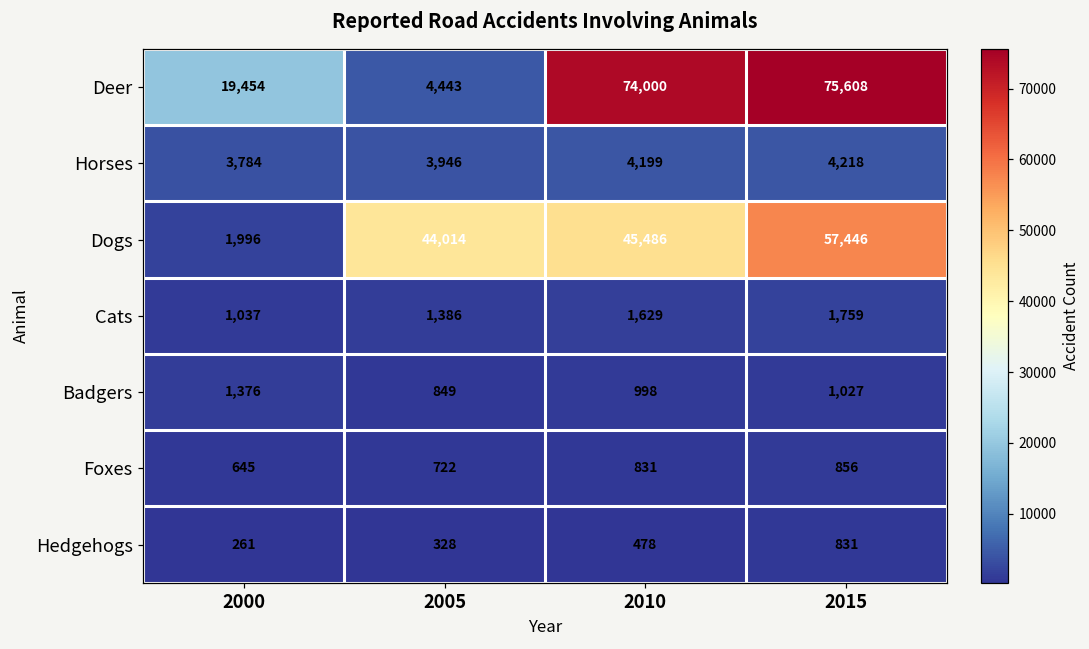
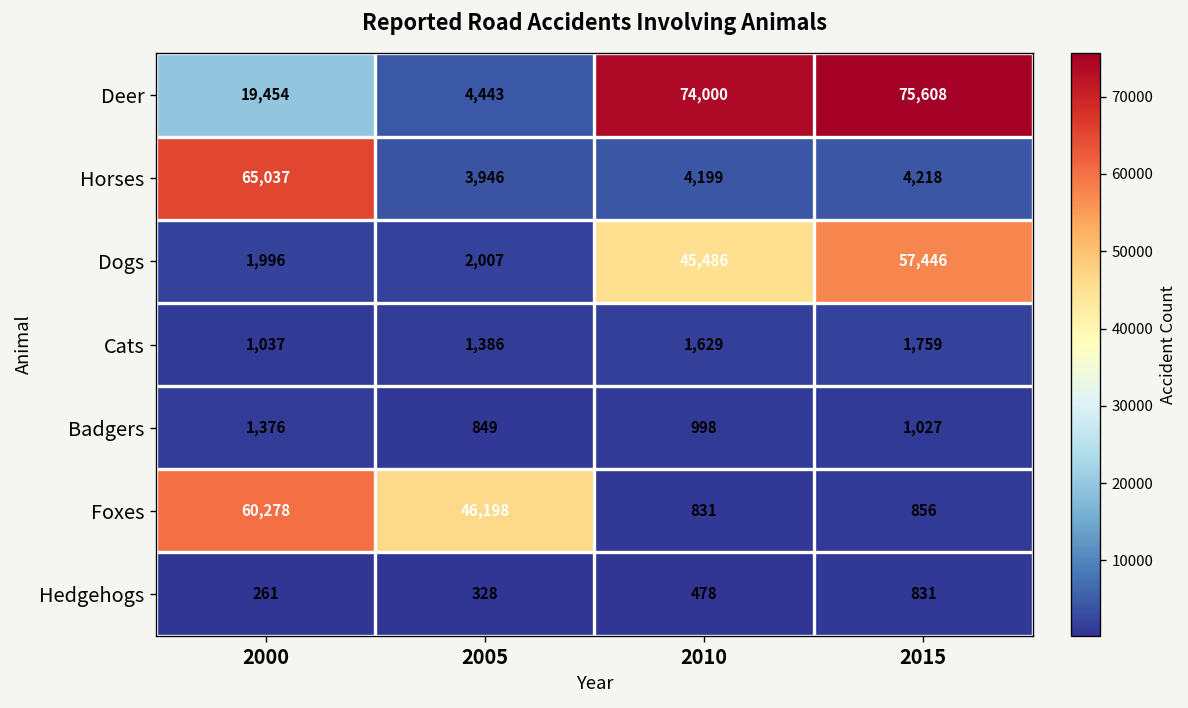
Horses, 2000: 3,784 -> 65,037
Dogs, 2005: 44,014 -> 2,007
Foxes, 2000: 645 -> 60,278
Foxes, 2005: 722 -> 46,198
